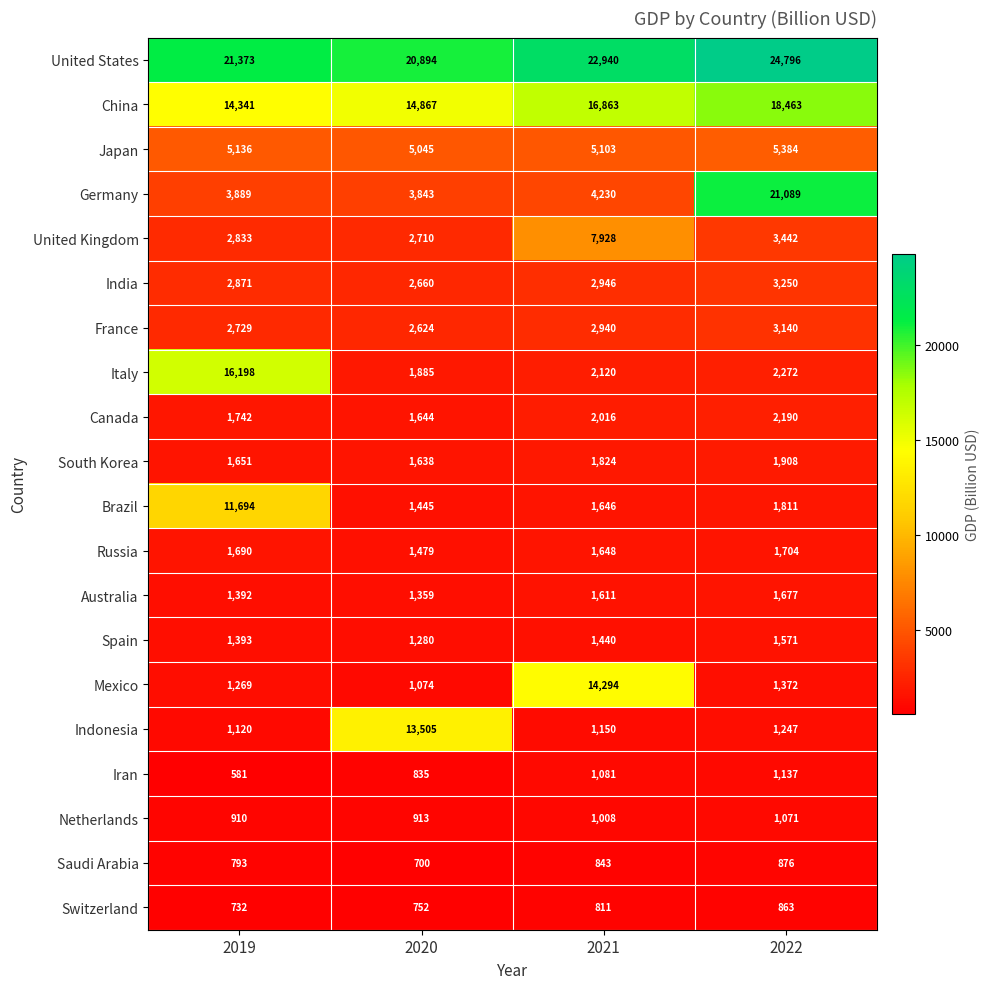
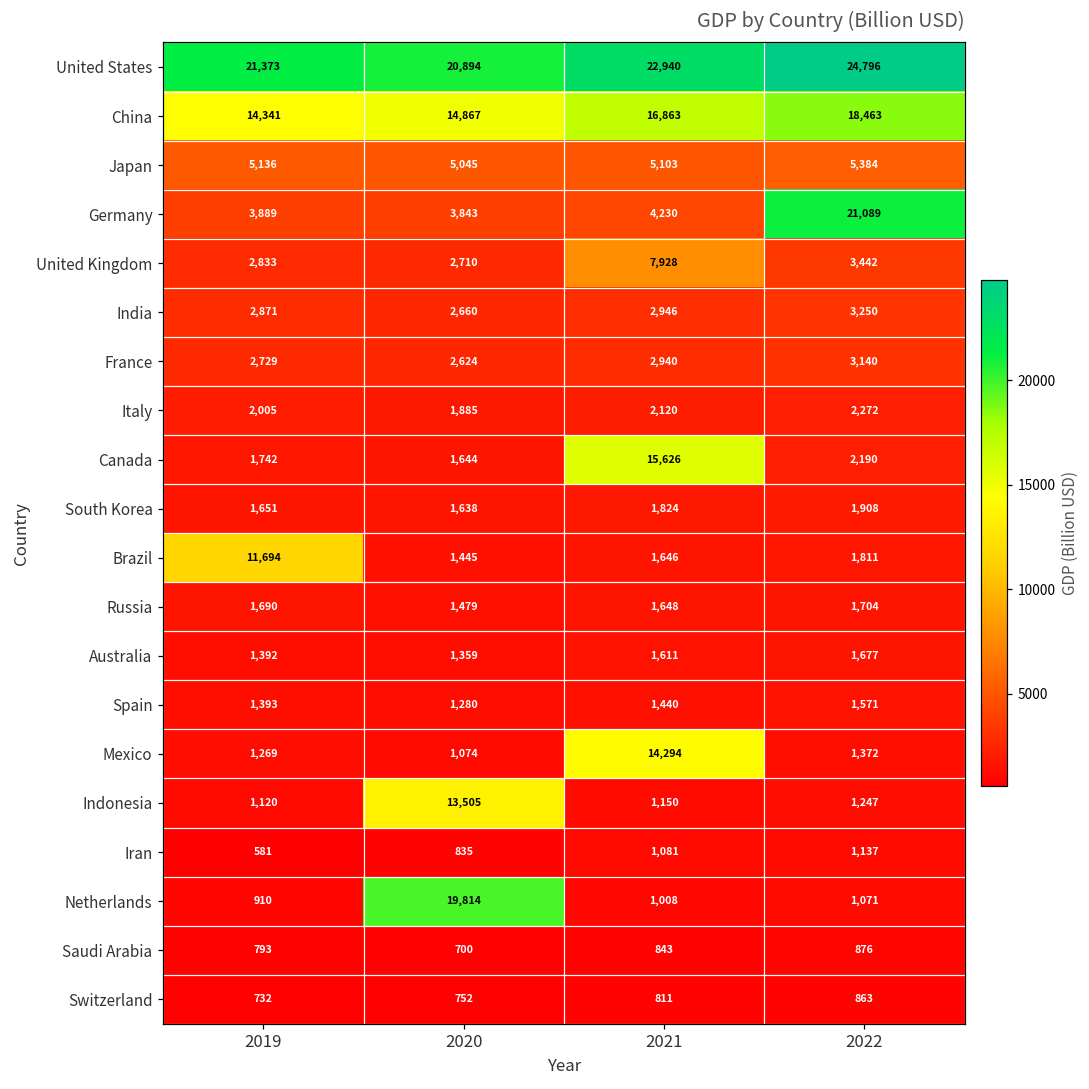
Italy, 2019: 16,198 -> 2,005
Canada, 2021: 2,016 -> 15,626
Netherlands, 2020: 913 -> 19,814
